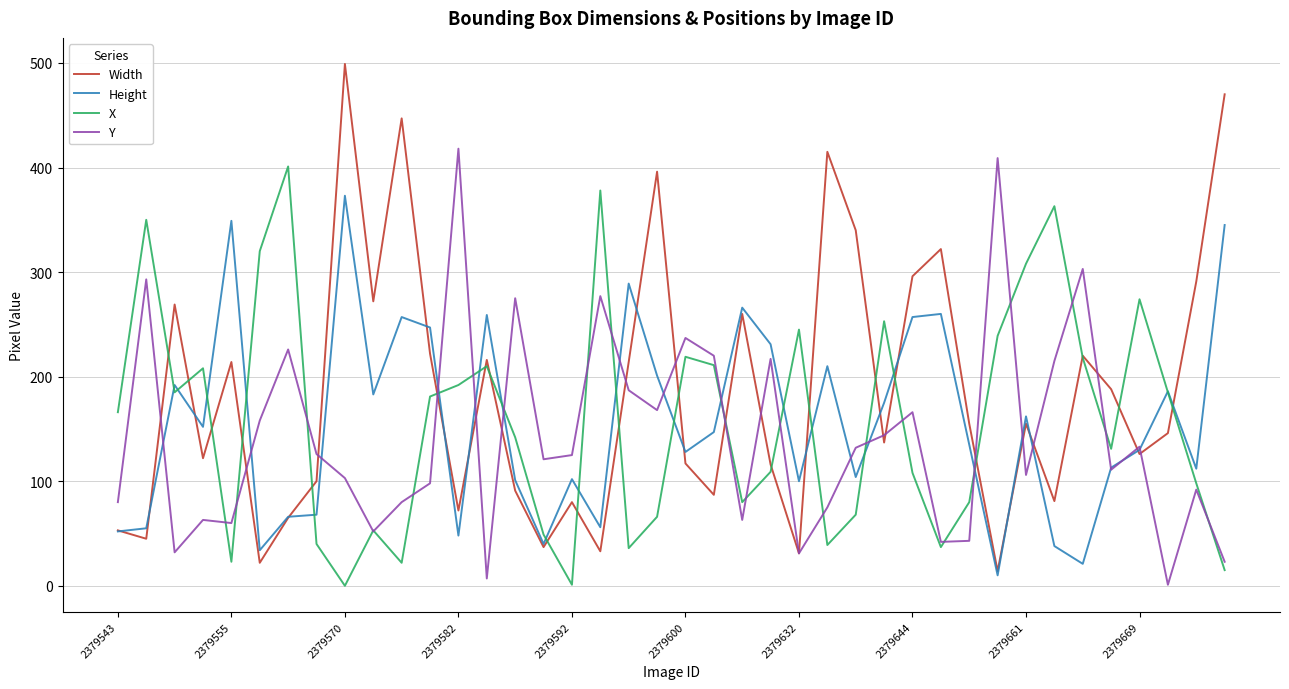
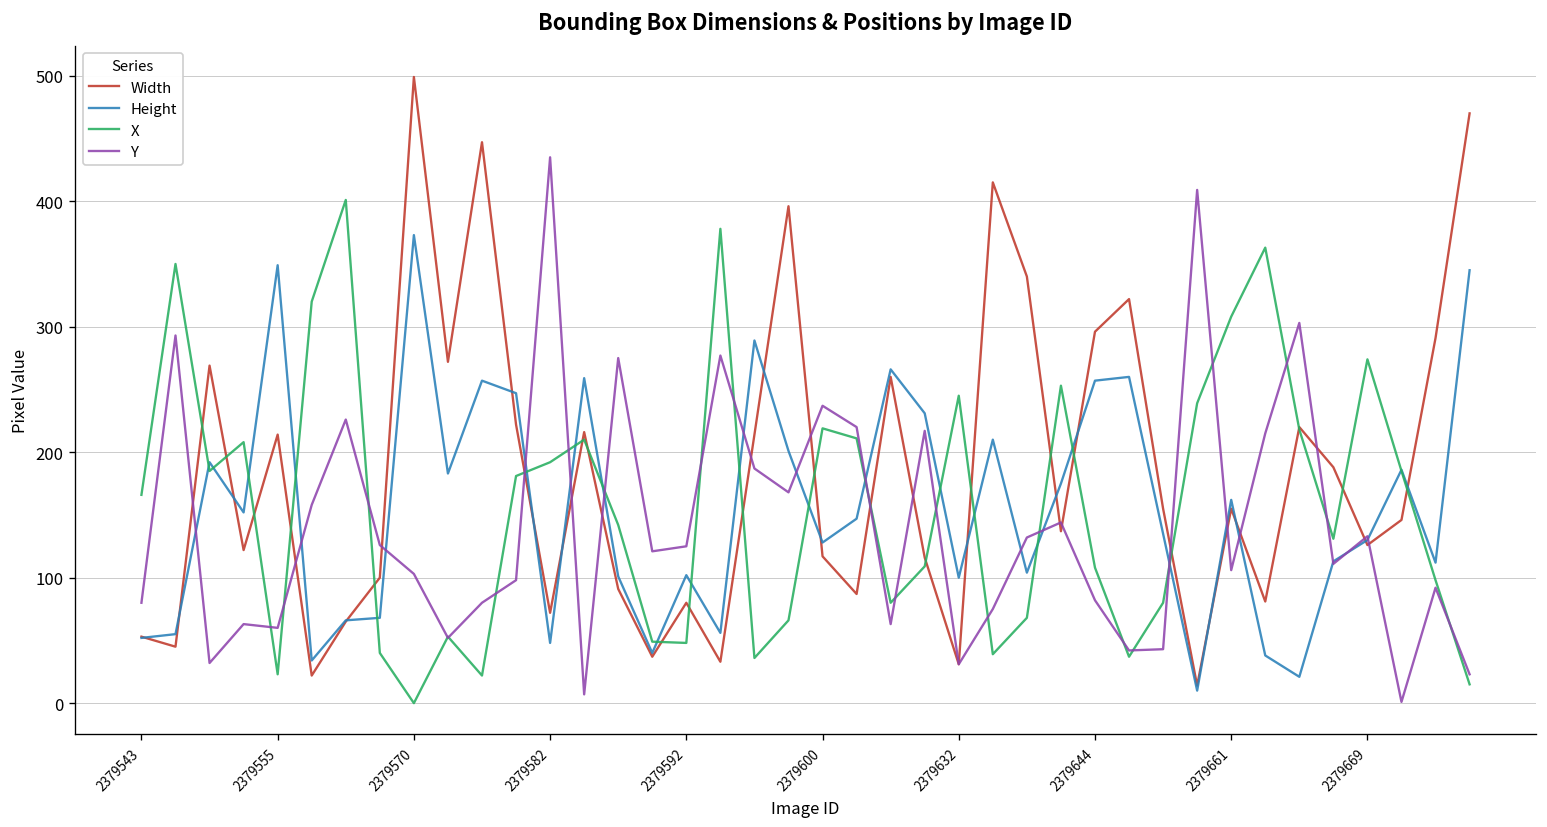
Y, 2379582: 418 -> 435
X, 2379592: 1 -> 48
Y, 2379644: 166 -> 82
